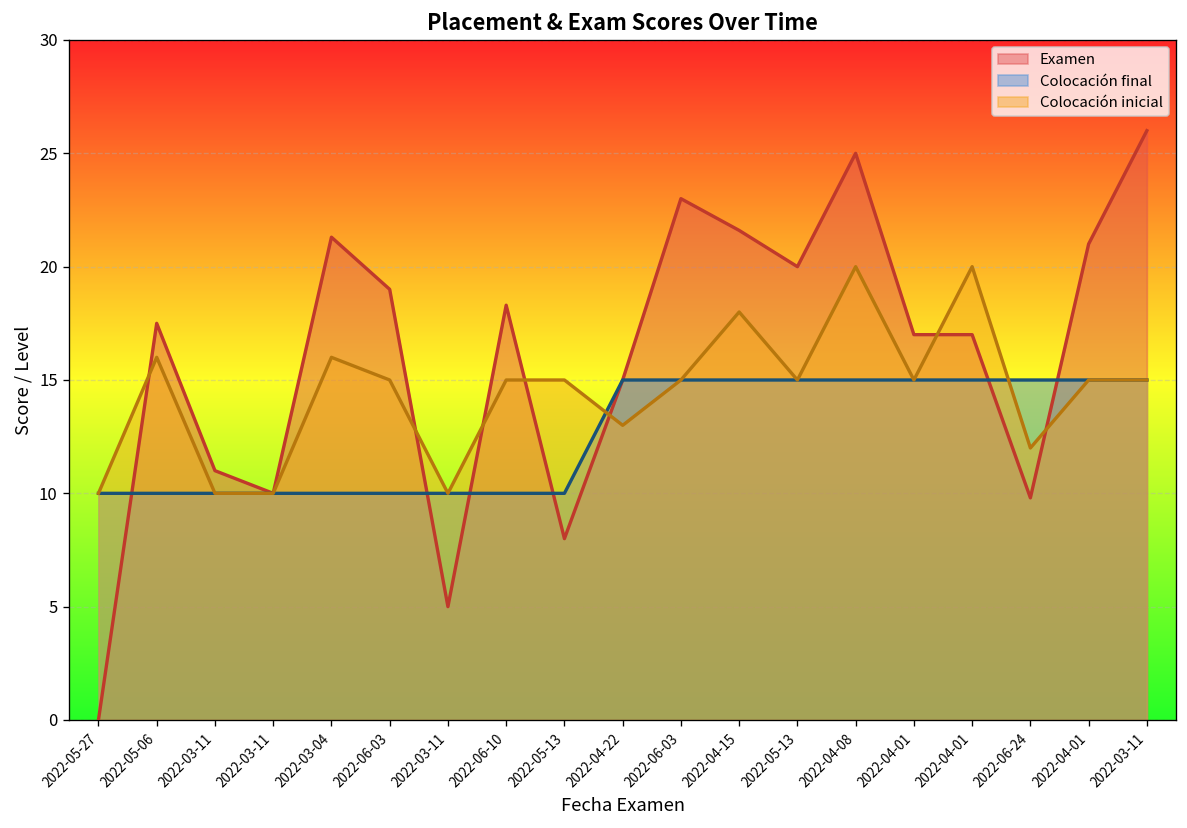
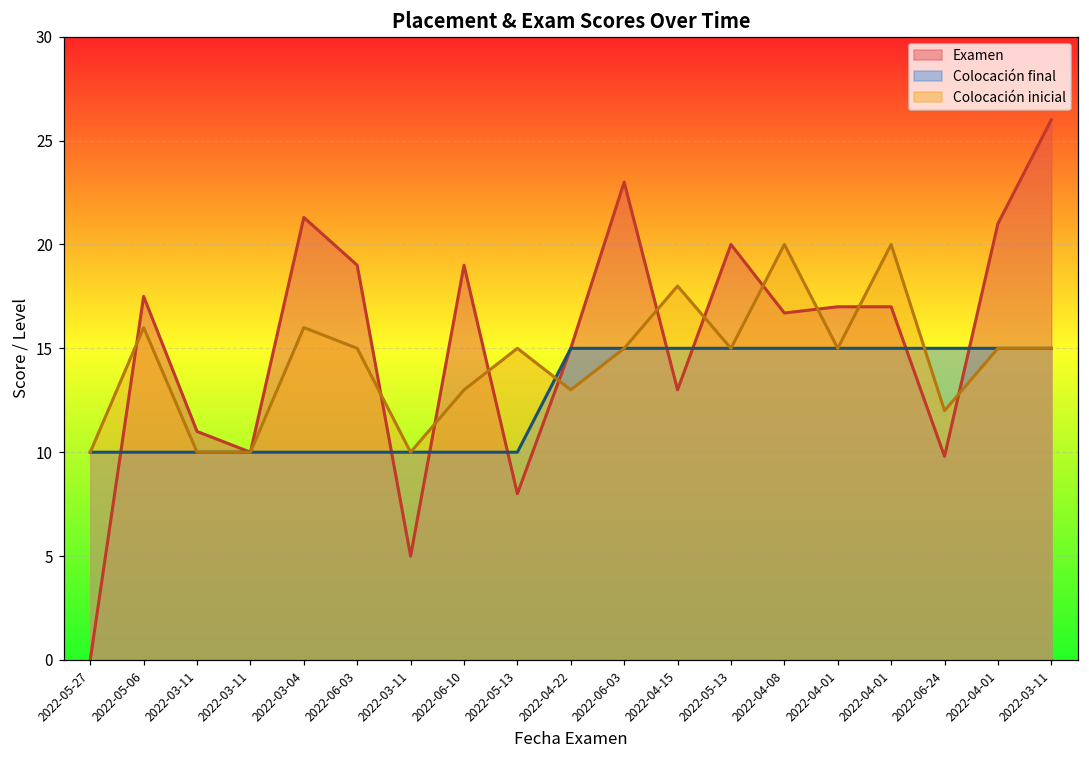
Examen, 2022-06-10: 18.3 -> 19.0
Colocación inicial, 2022-06-10: 15.0 -> 13.0
Examen, 2022-04-15: 21.6 -> 13.0
Examen, 2022-04-08: 25.0 -> 16.7
